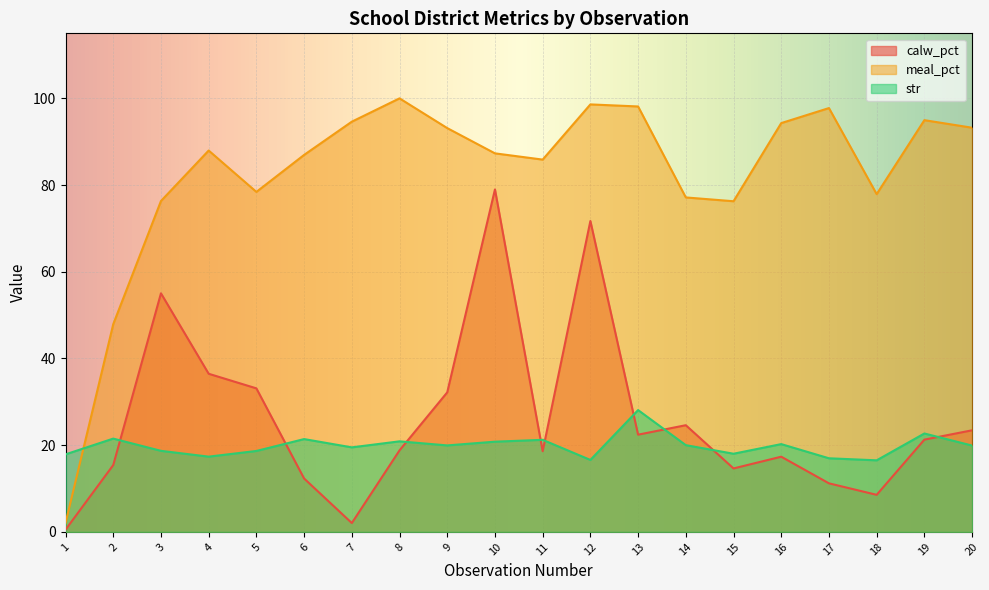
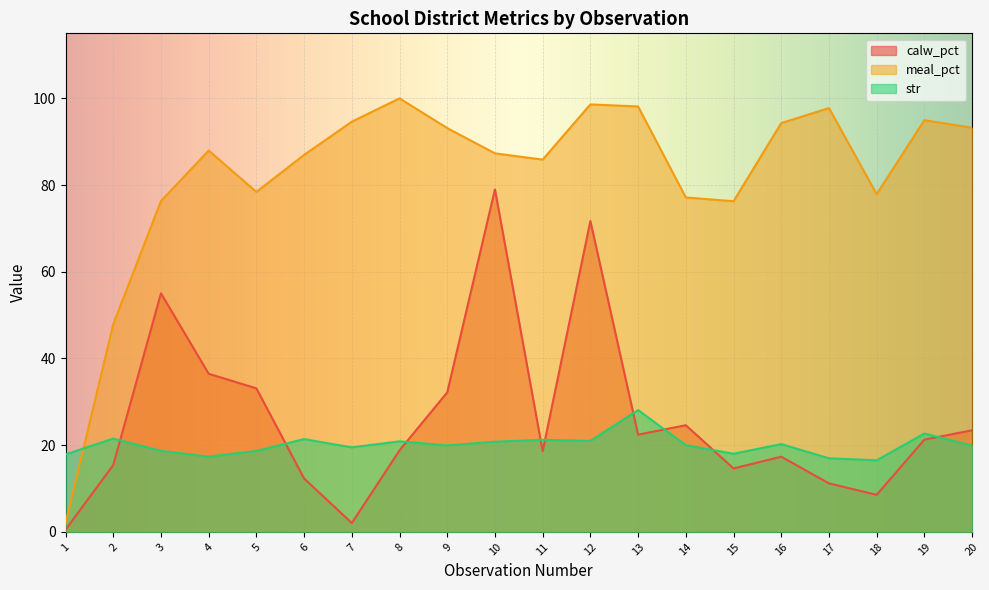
str, 12: 17 -> 21
